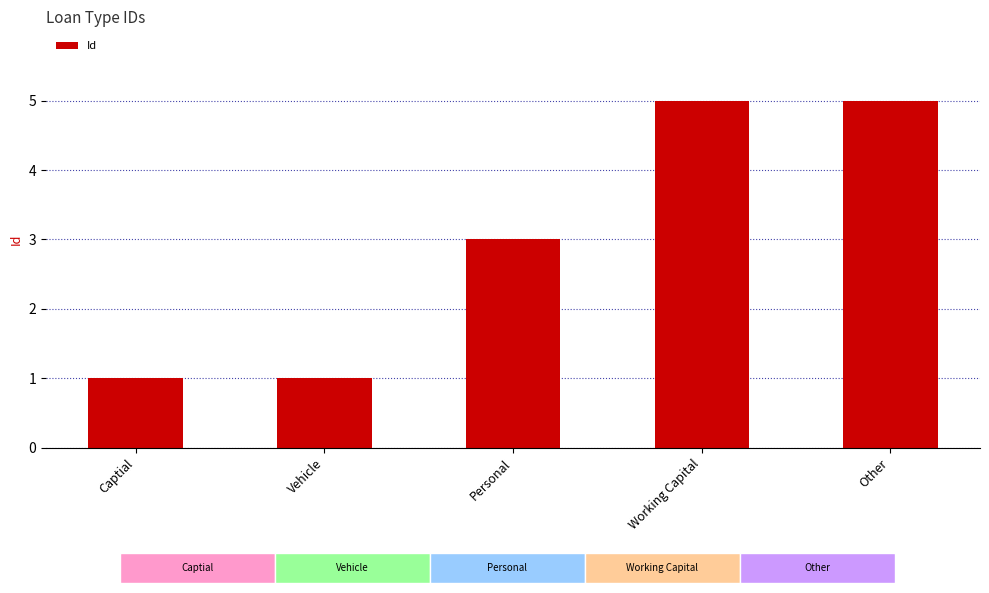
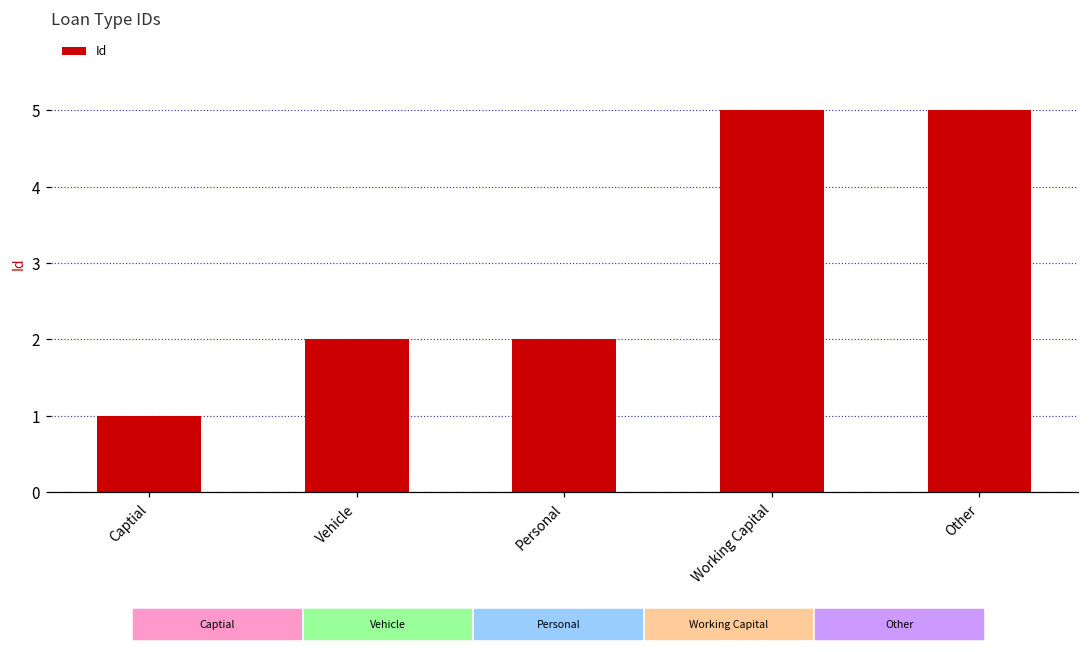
Vehicle: 1 -> 2
Personal: 3 -> 2
